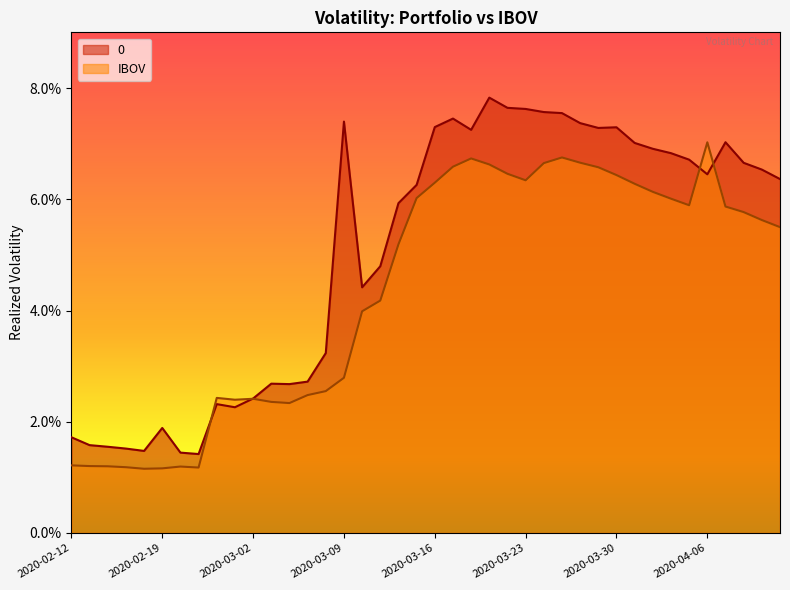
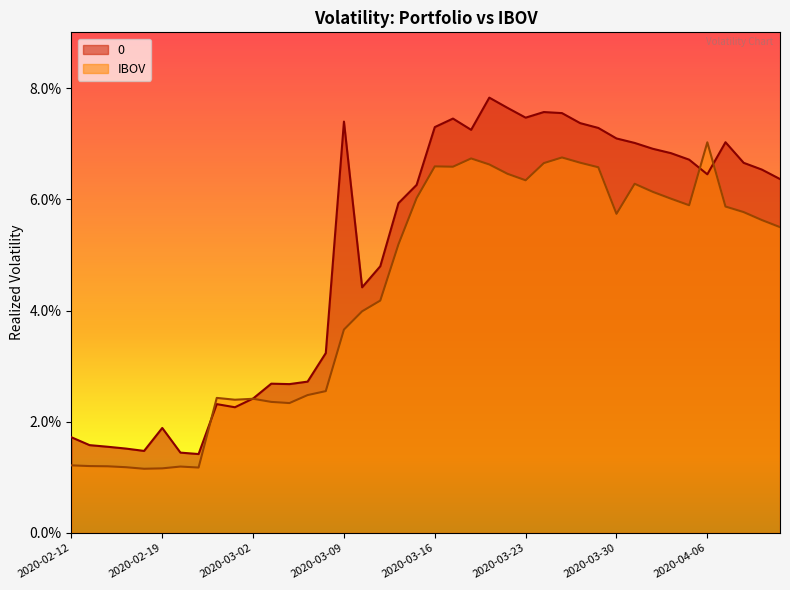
IBOV, 2020-03-09: 2.8% -> 3.7%
IBOV, 2020-03-16: 6.3% -> 6.6%
0, 2020-03-23: 7.6% -> 7.5%
0, 2020-03-30: 7.3% -> 7.1%
IBOV, 2020-03-30: 6.4% -> 5.7%
